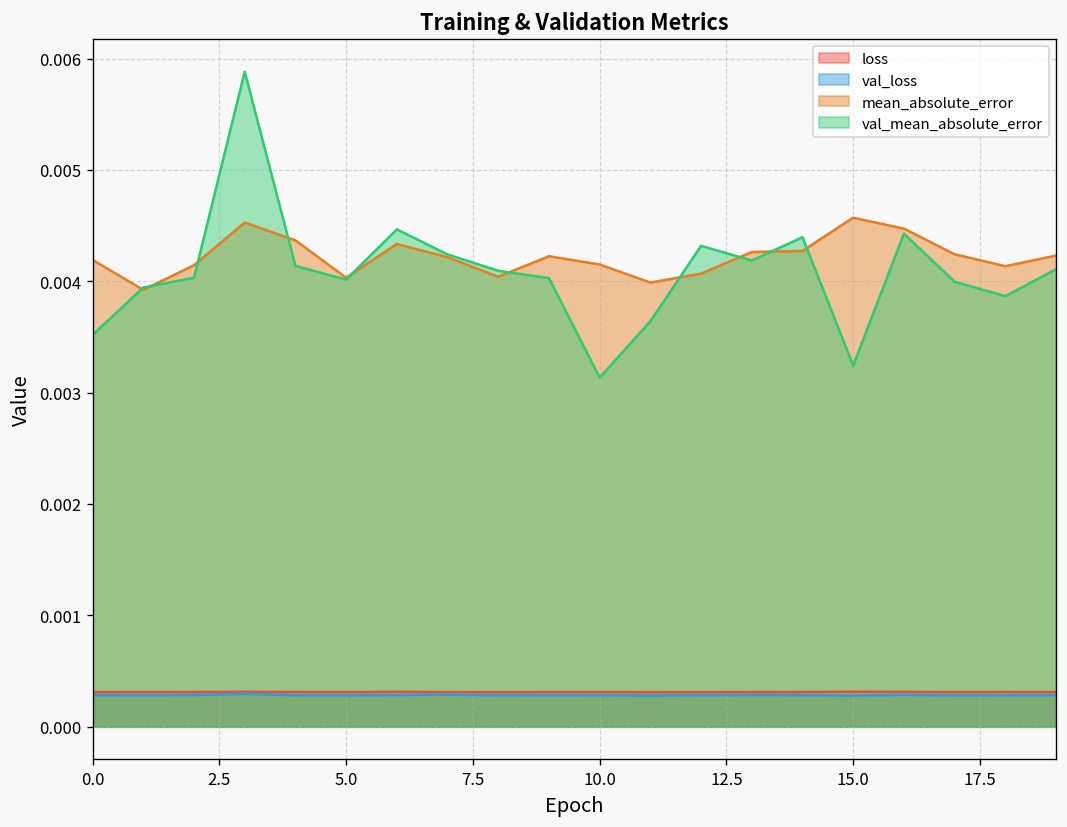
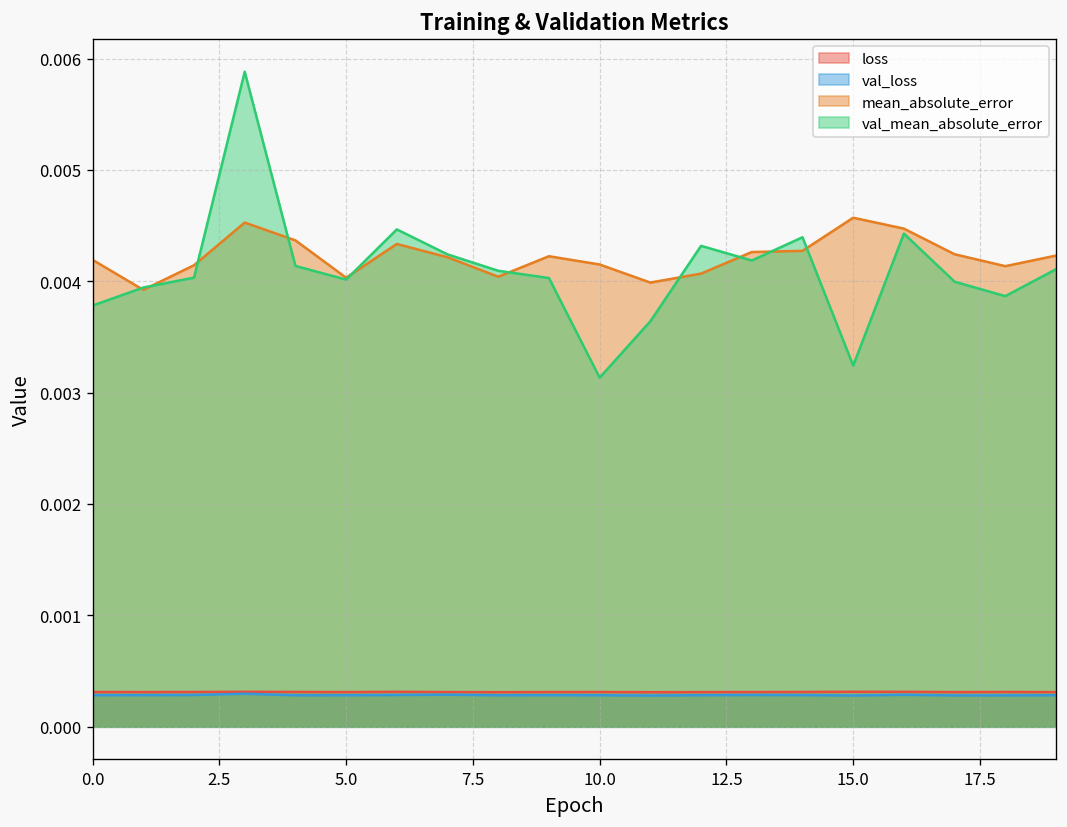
val_mean_absolute_error, 0.0: 0.0035 -> 0.0038
